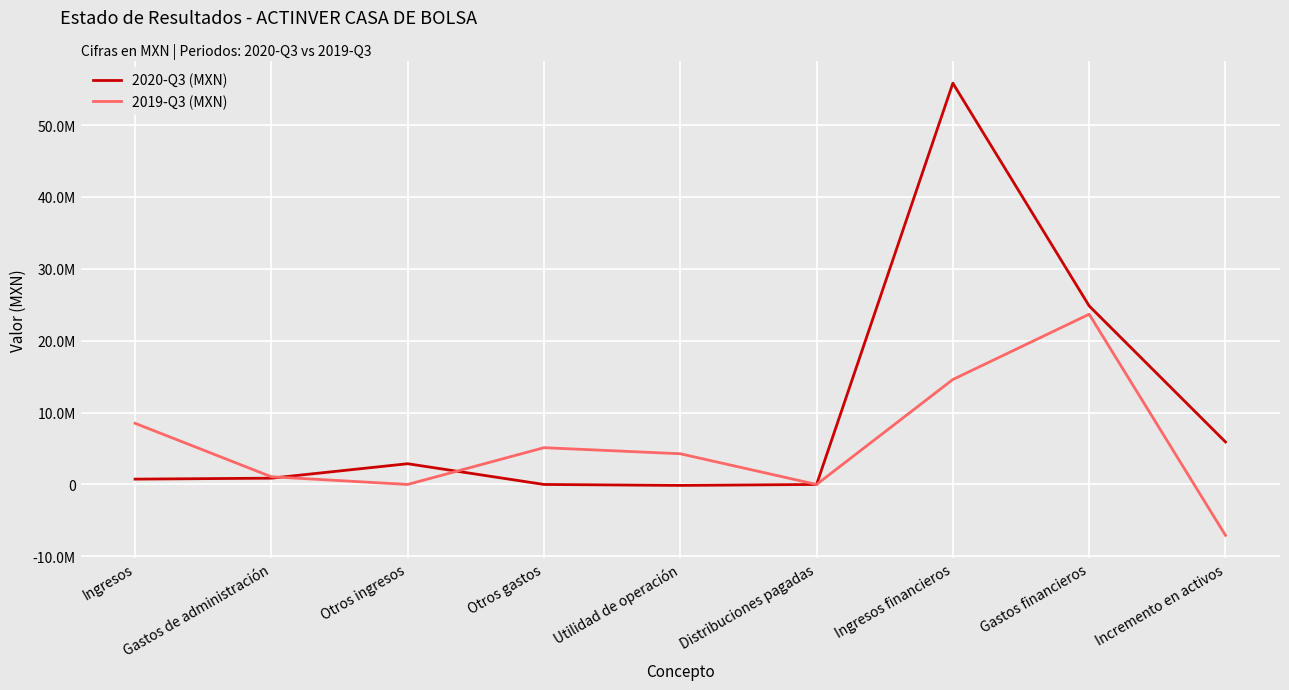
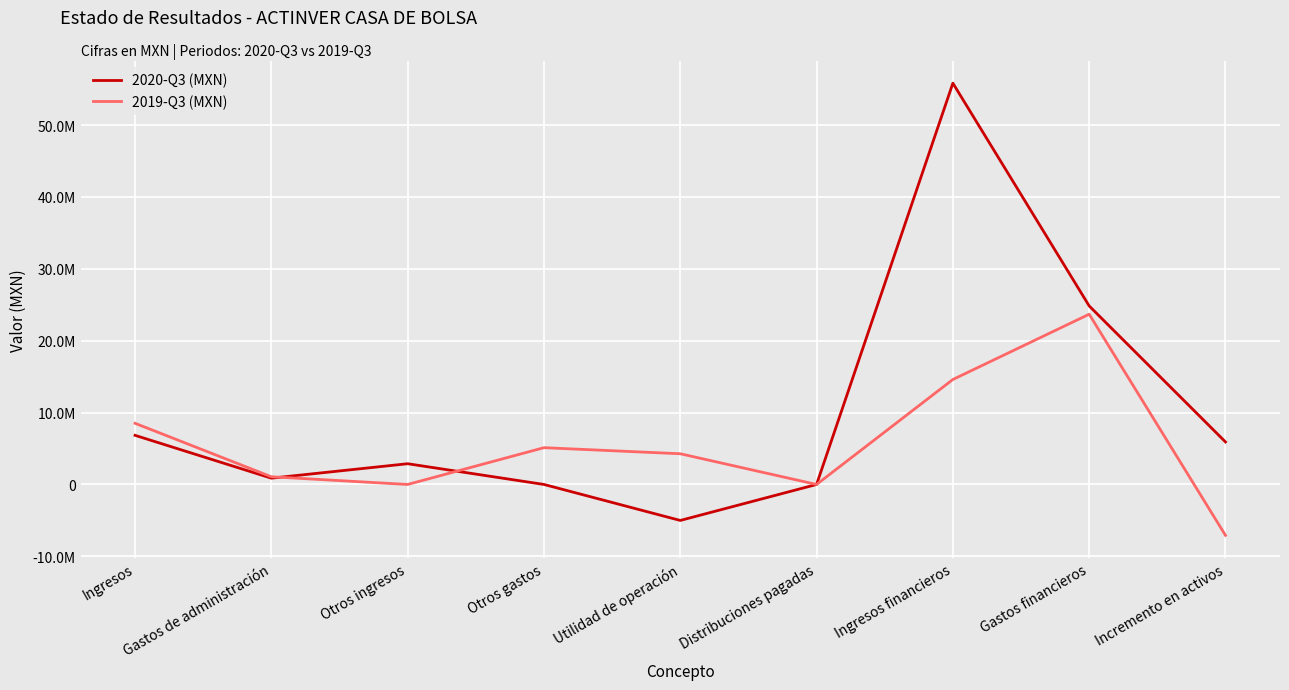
2020-Q3 (MXN), Ingresos: 1000000 -> 7000000
2020-Q3 (MXN), Utilidad de operación: 0 -> -5000000
